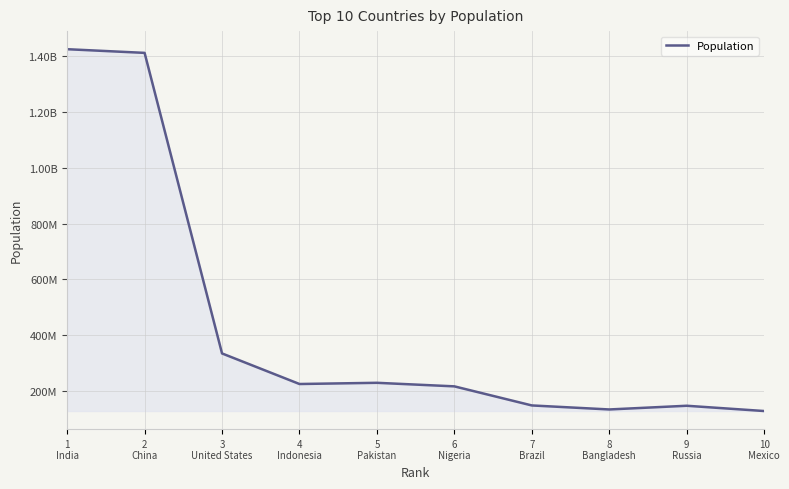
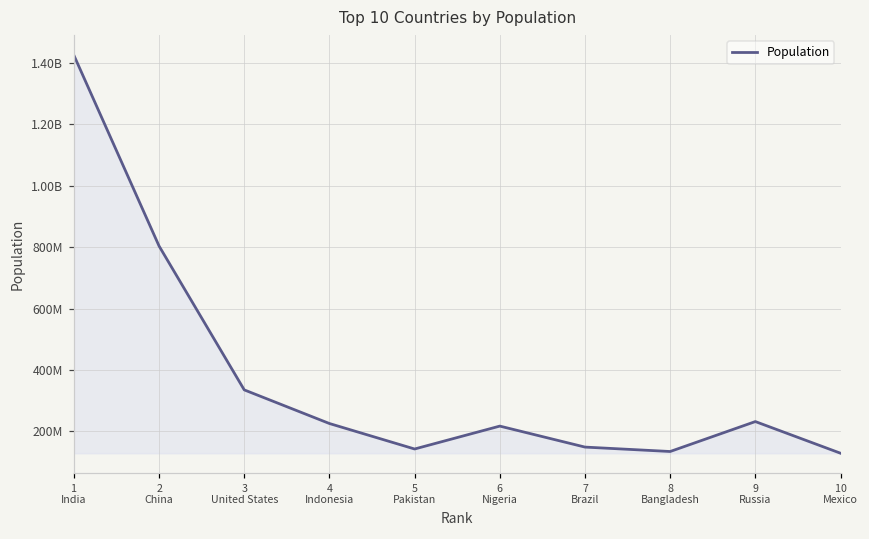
2 China: 1410000000 -> 800000000
5 Pakistan: 230000000 -> 140000000
9 Russia: 150000000 -> 230000000
